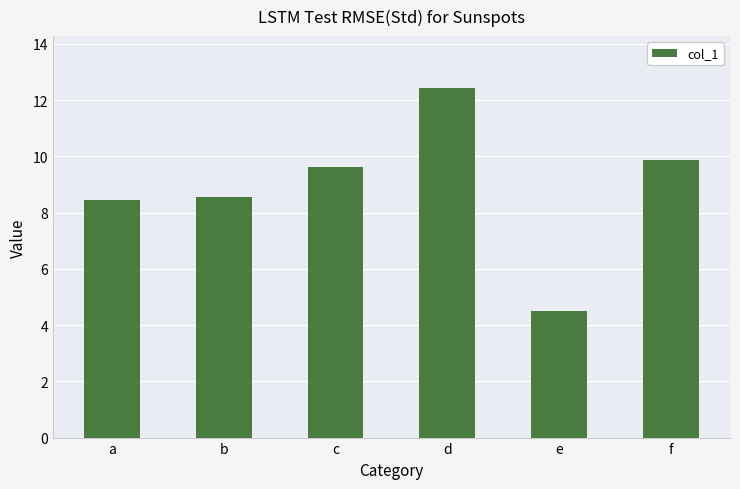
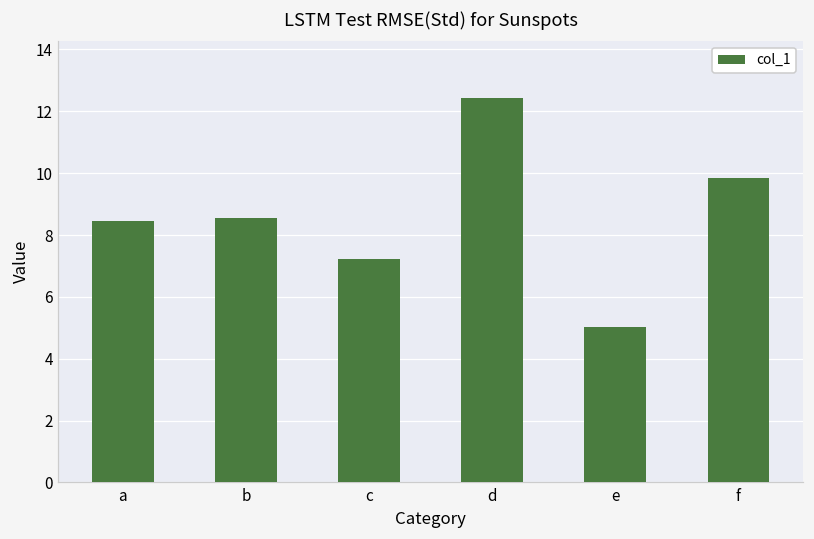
c: 9.6 -> 7.2
e: 4.5 -> 5.0
